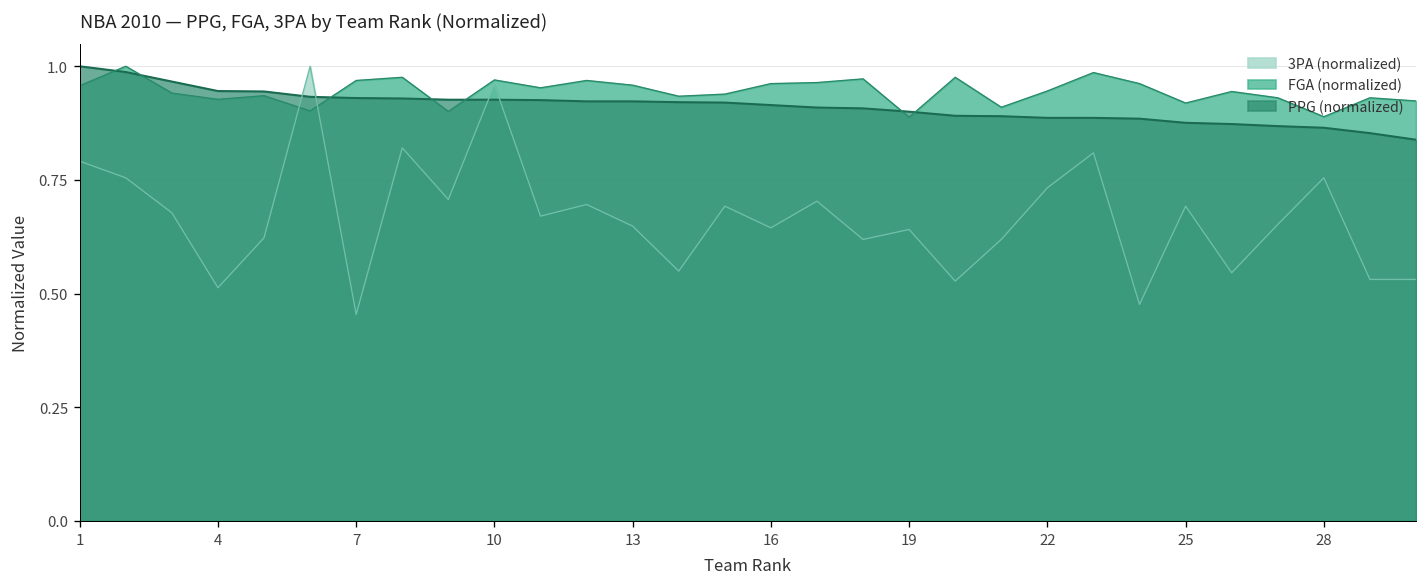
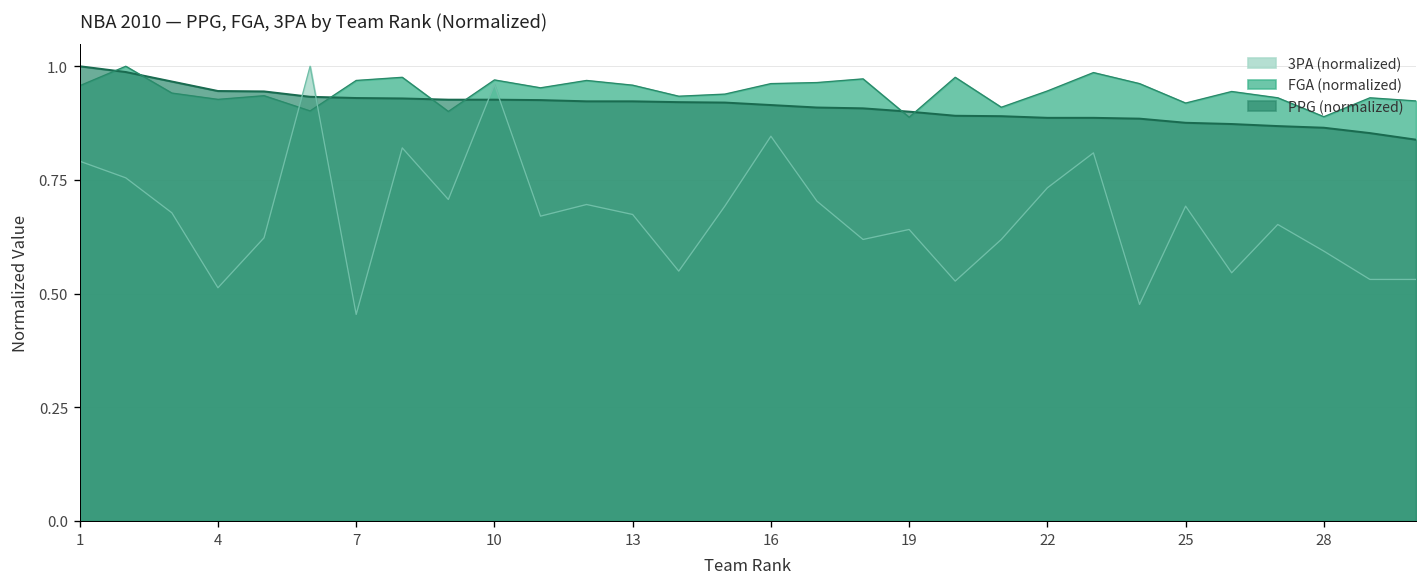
3PA (normalized), 13: 0.65 -> 0.67
3PA (normalized), 16: 0.64 -> 0.85
3PA (normalized), 28: 0.75 -> 0.59
